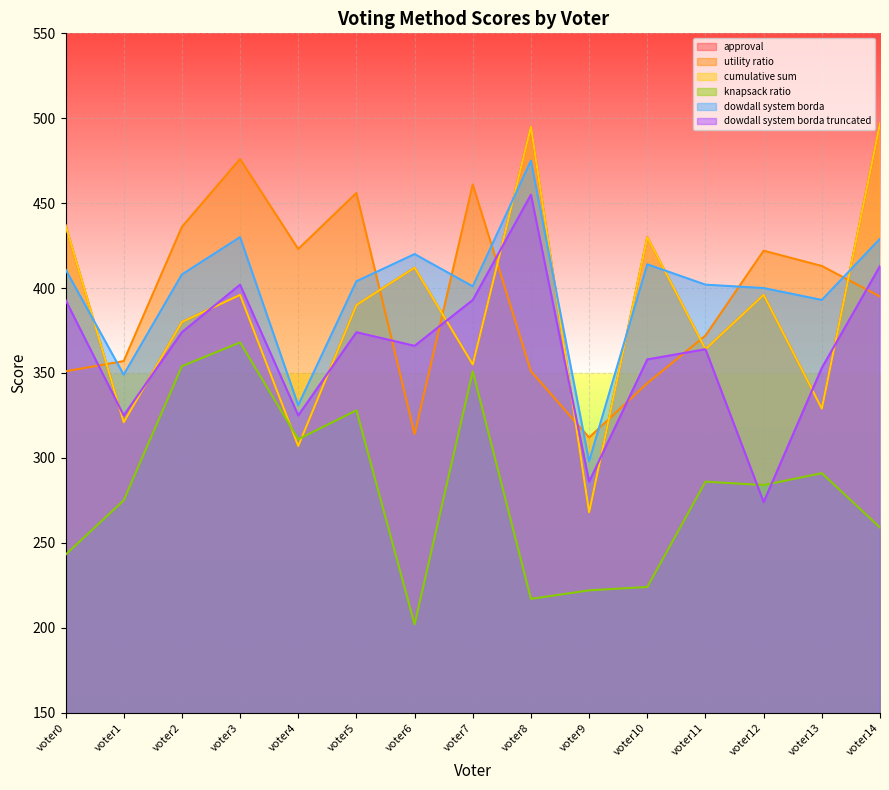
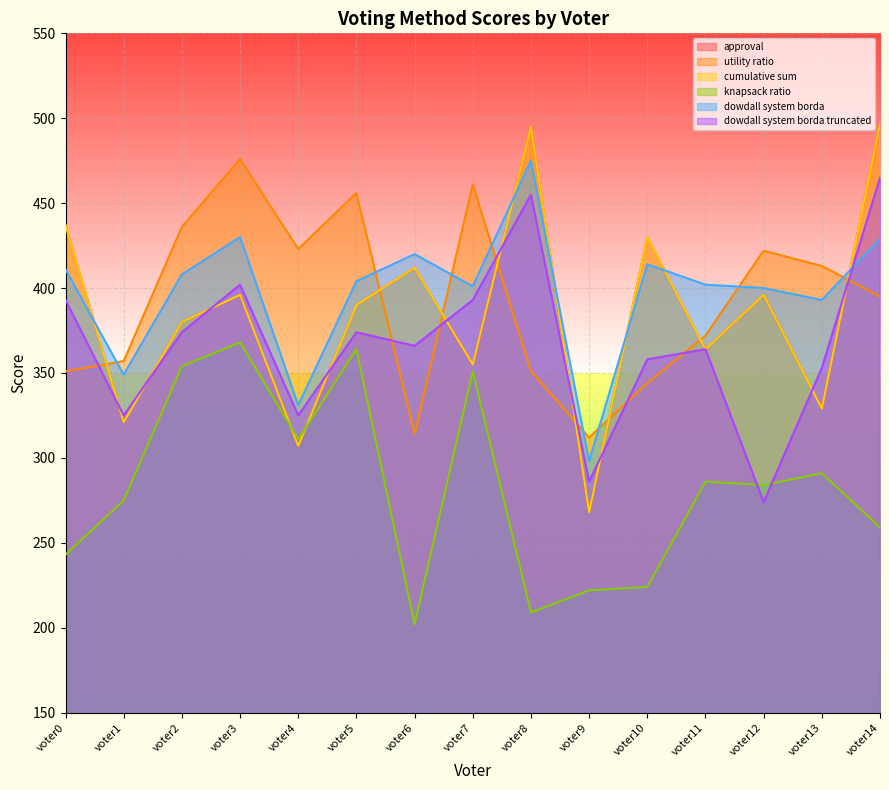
knapsack ratio, voter5: 328 -> 364
knapsack ratio, voter8: 217 -> 209
dowdall system borda truncated, voter14: 413 -> 465
